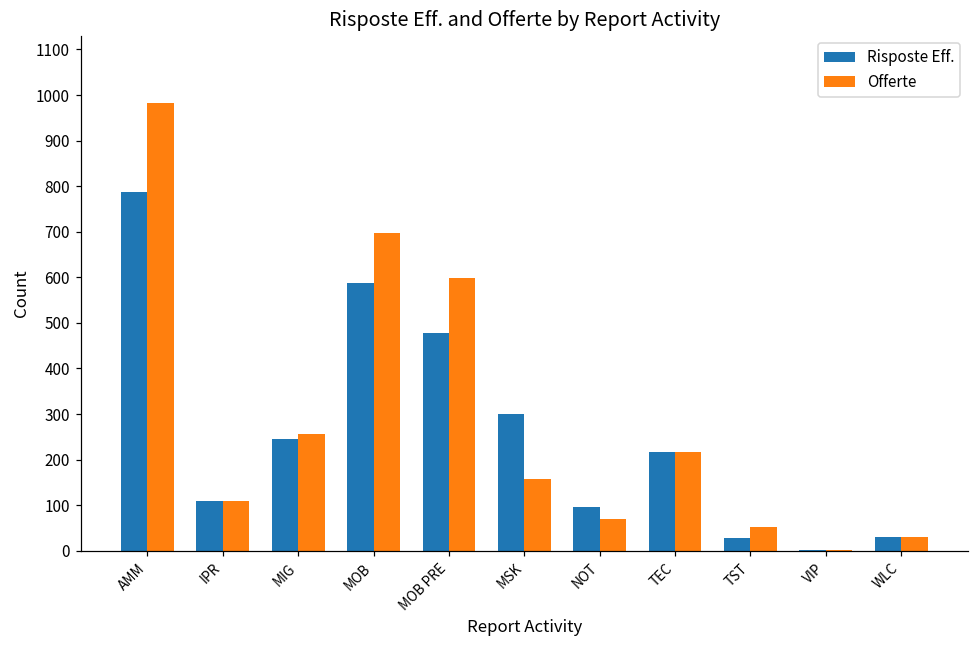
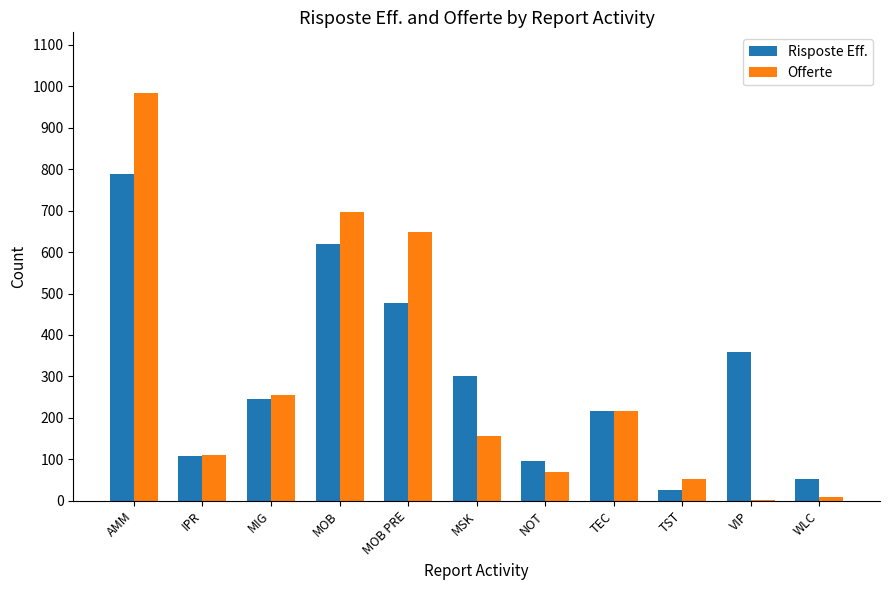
Risposte Eff., MOB: 590 -> 620
Offerte, MOB PRE: 600 -> 650
Risposte Eff., VIP: 0 -> 360
Risposte Eff., WLC: 30 -> 50
Offerte, WLC: 30 -> 10
